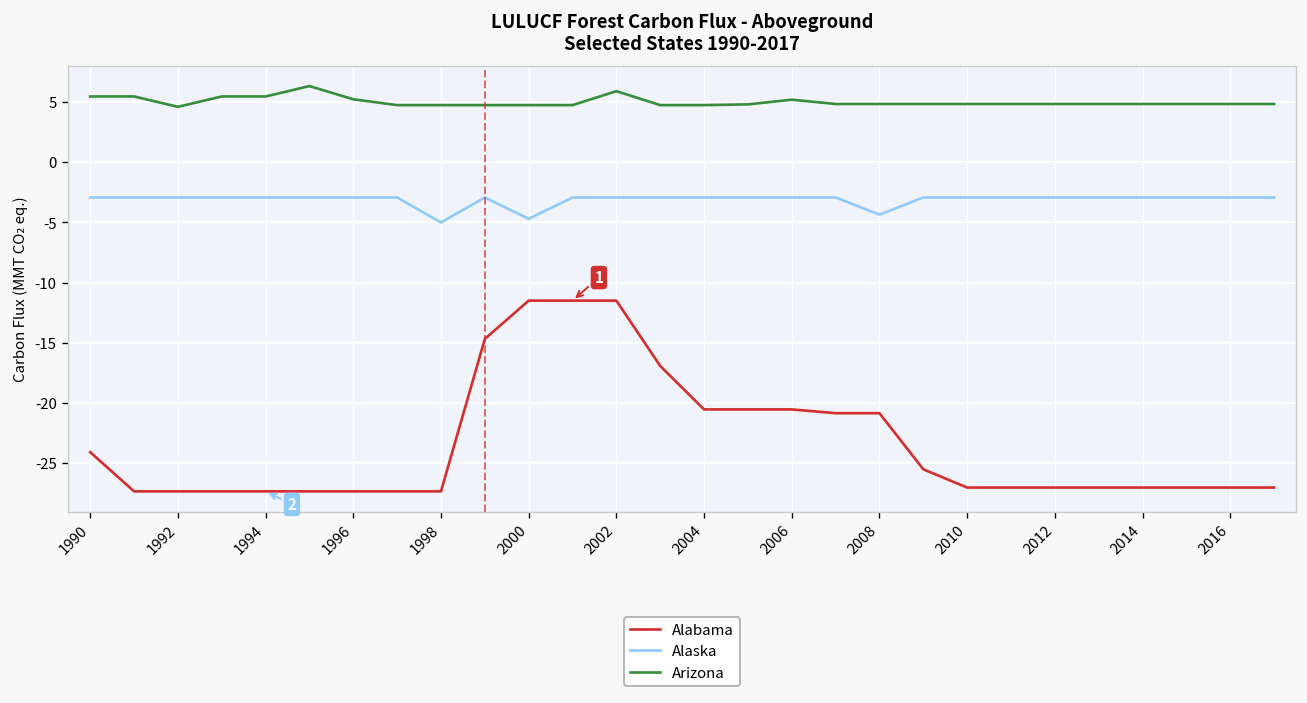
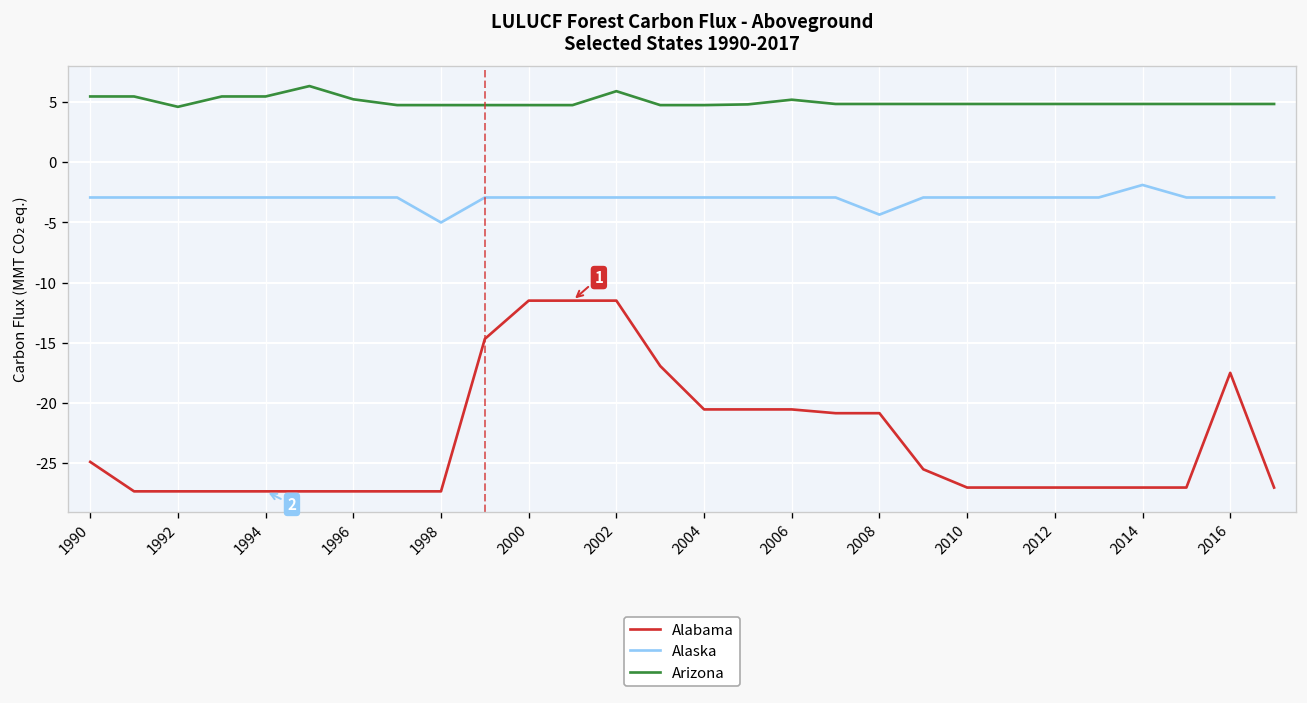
Alabama, 1990: -24.1 -> -24.9
Alaska, 2000: -4.7 -> -2.9
Alaska, 2014: -2.9 -> -1.9
Alabama, 2016: -27.0 -> -17.5
